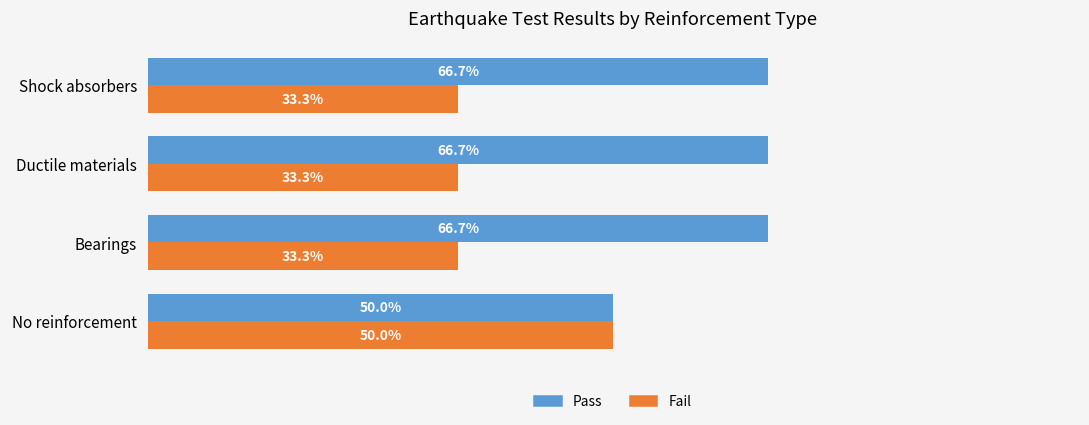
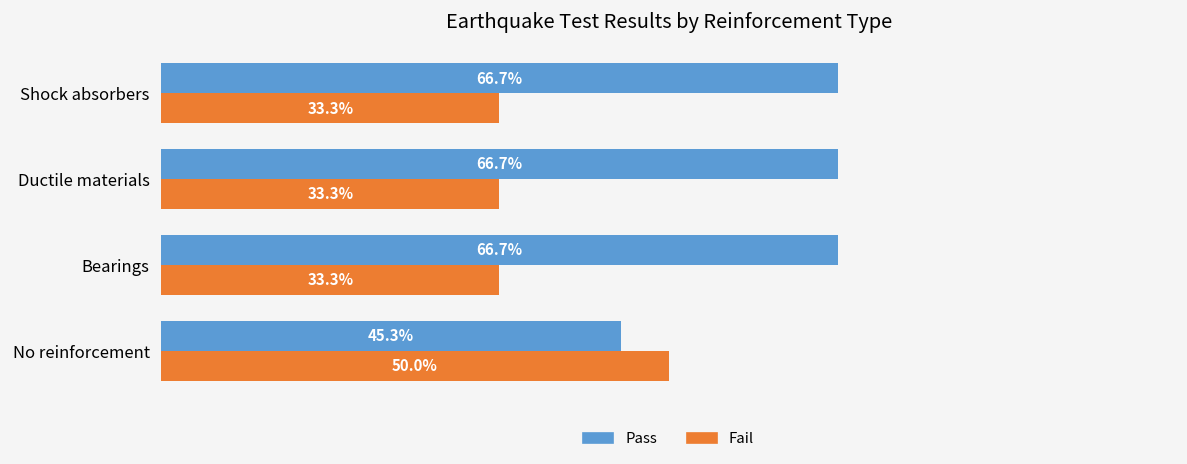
Pass, No reinforcement: 50.0% -> 45.3%
